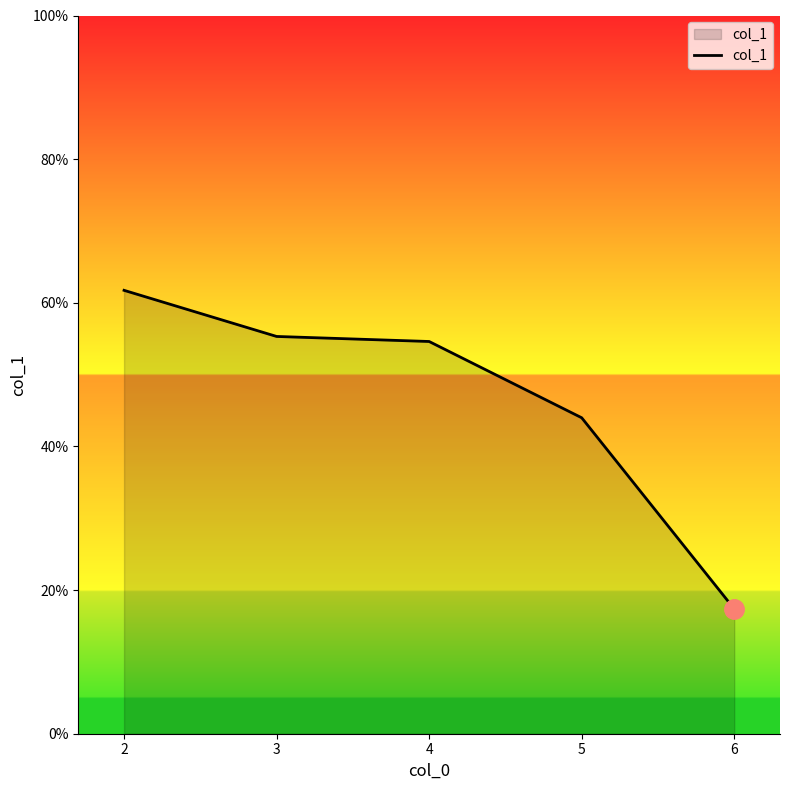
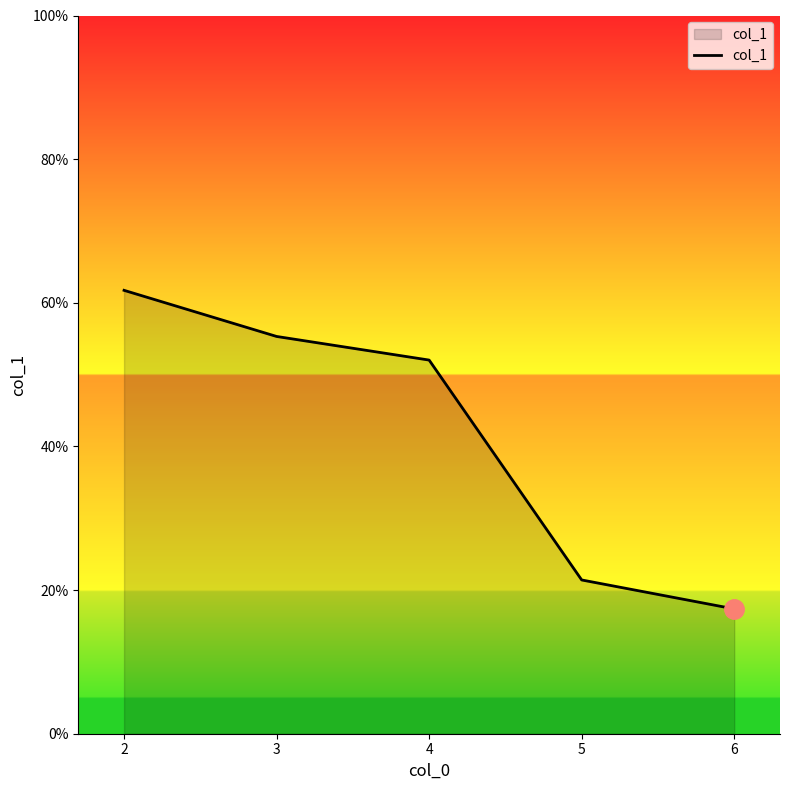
col_1, 4: 55% -> 52%
col_1, 5: 44% -> 21%
